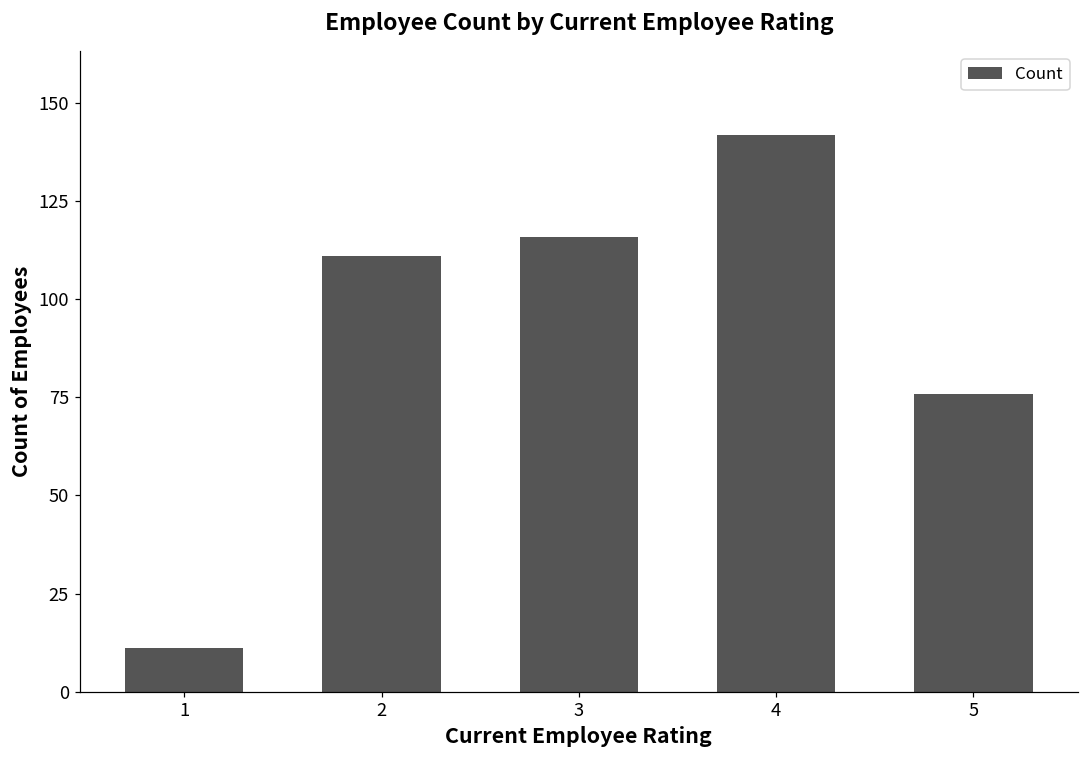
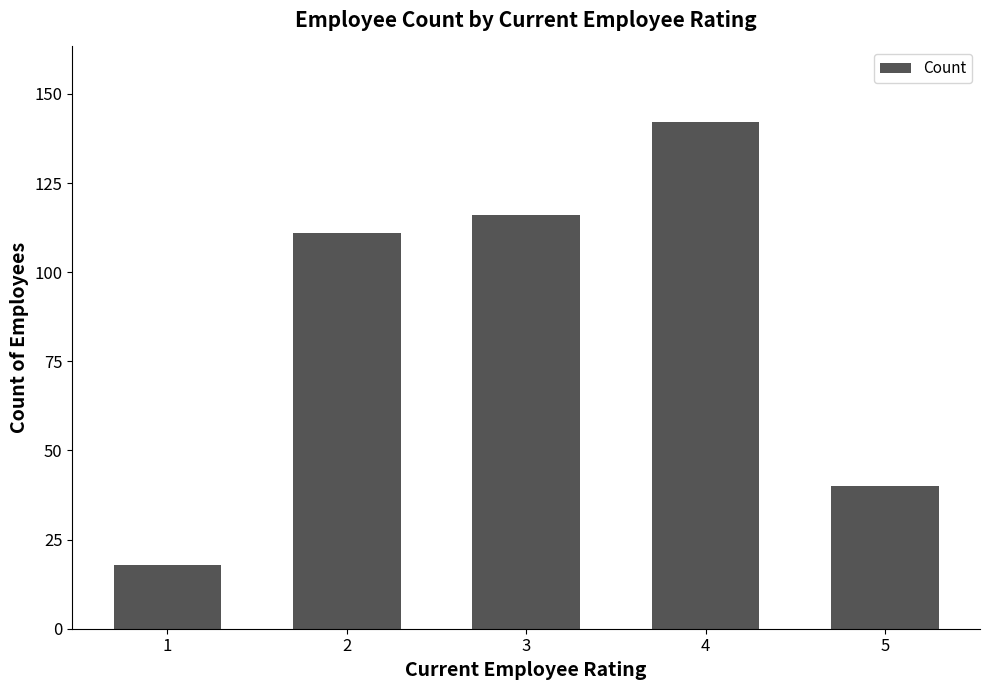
1: 11 -> 18
5: 76 -> 40
